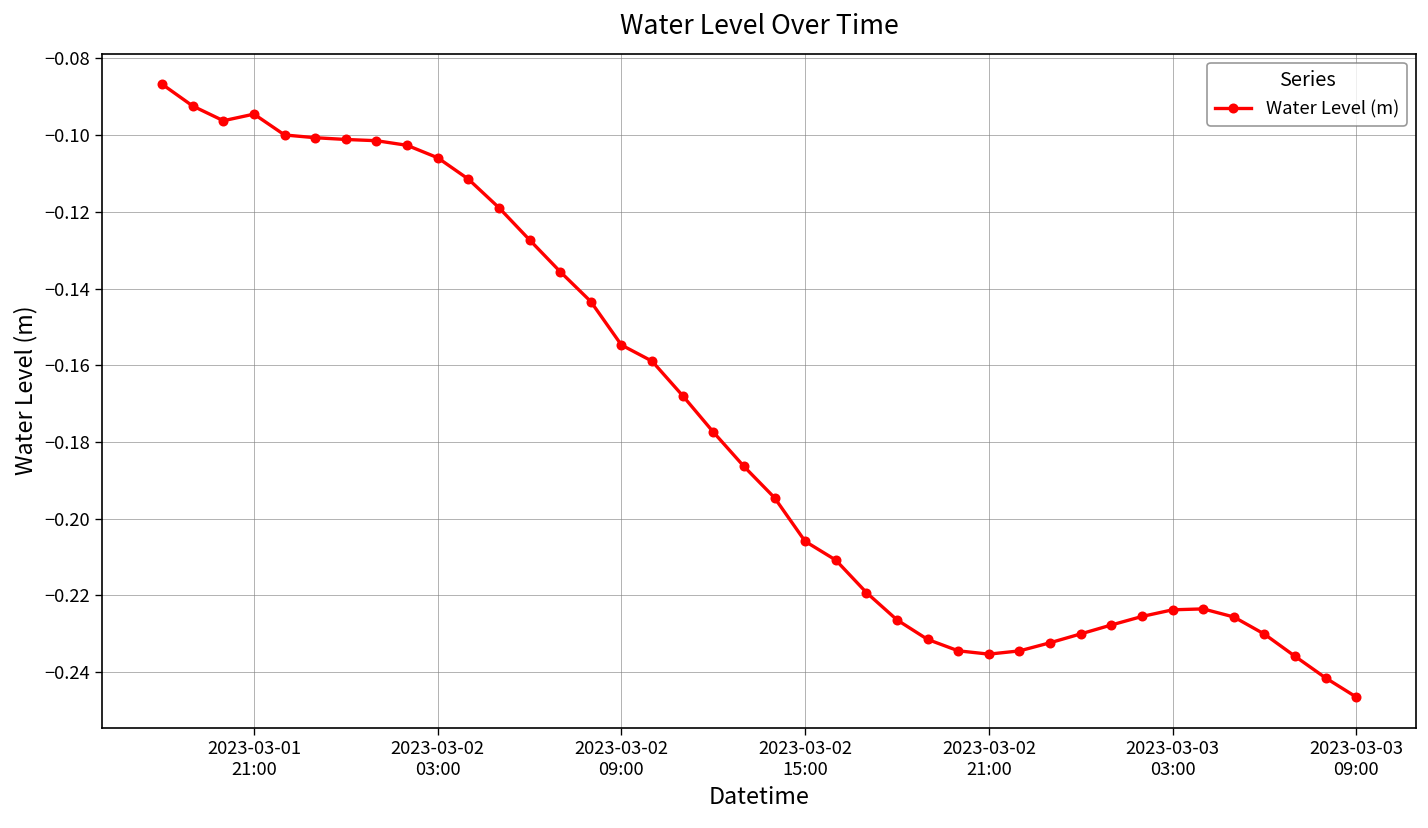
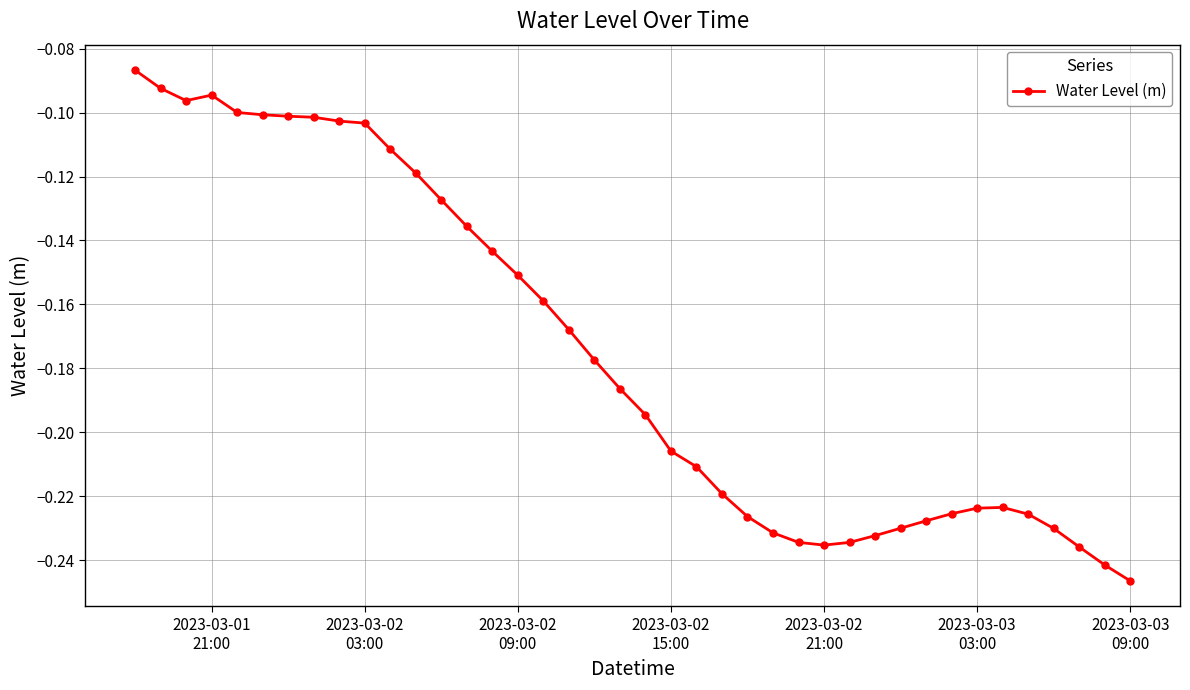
2023-03-02 03:00: -0.106 -> -0.103
2023-03-02 09:00: -0.155 -> -0.151
